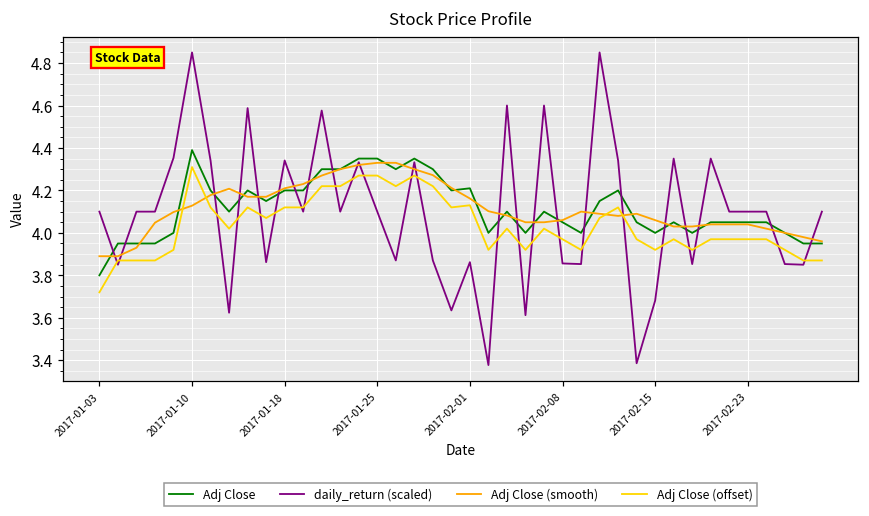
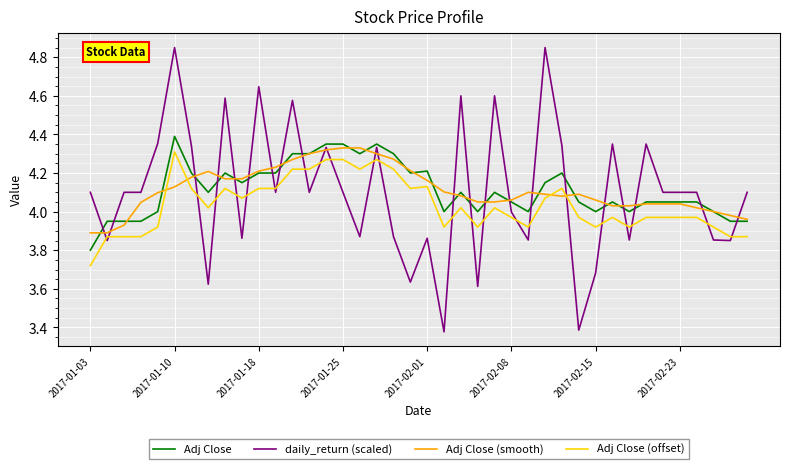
daily_return (scaled), 2017-01-18: 4.34 -> 4.65
daily_return (scaled), 2017-02-08: 3.86 -> 4.00
